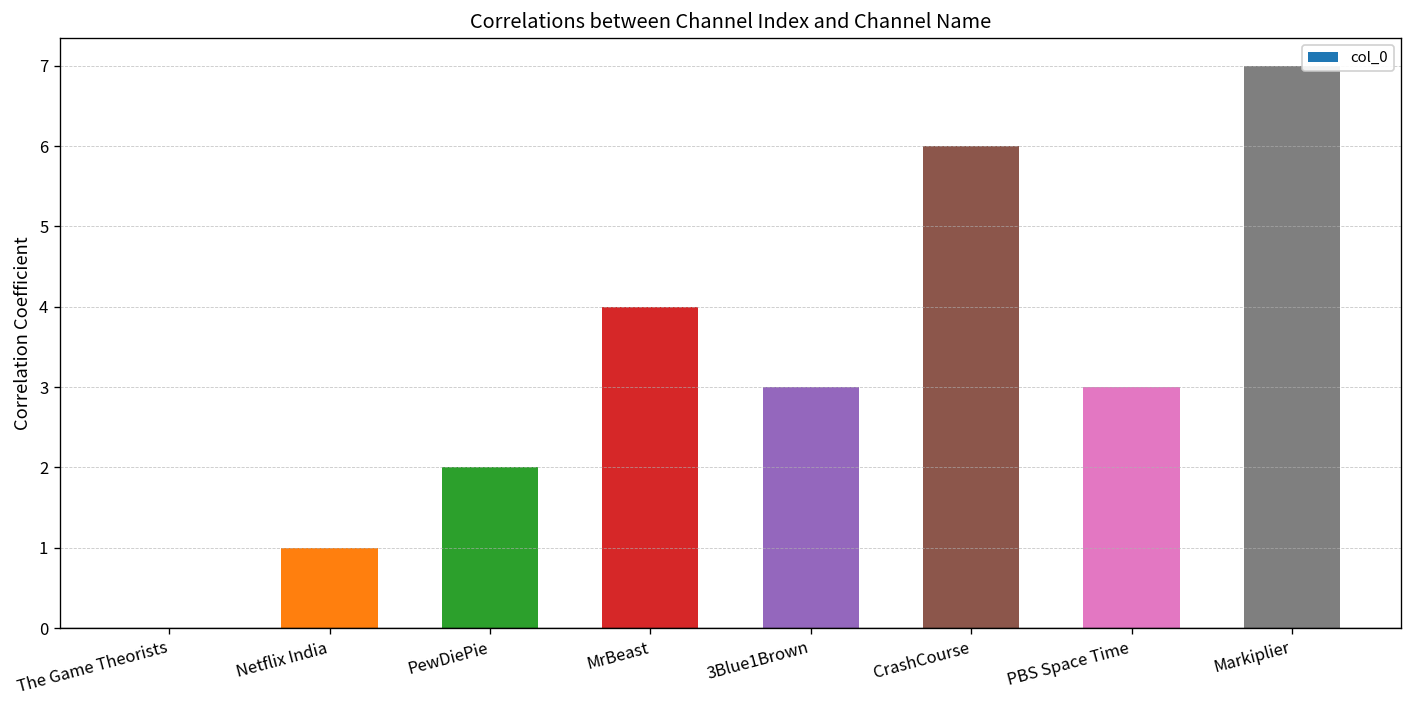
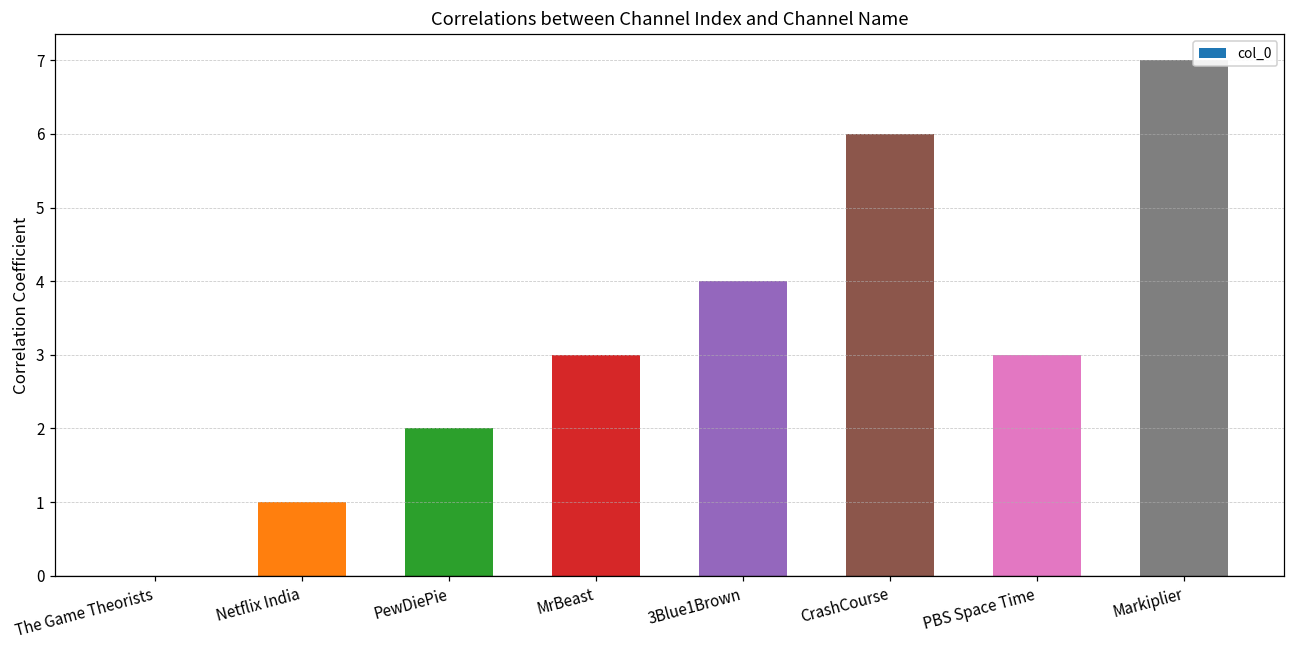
MrBeast: 4 -> 3
3Blue1Brown: 3 -> 4
